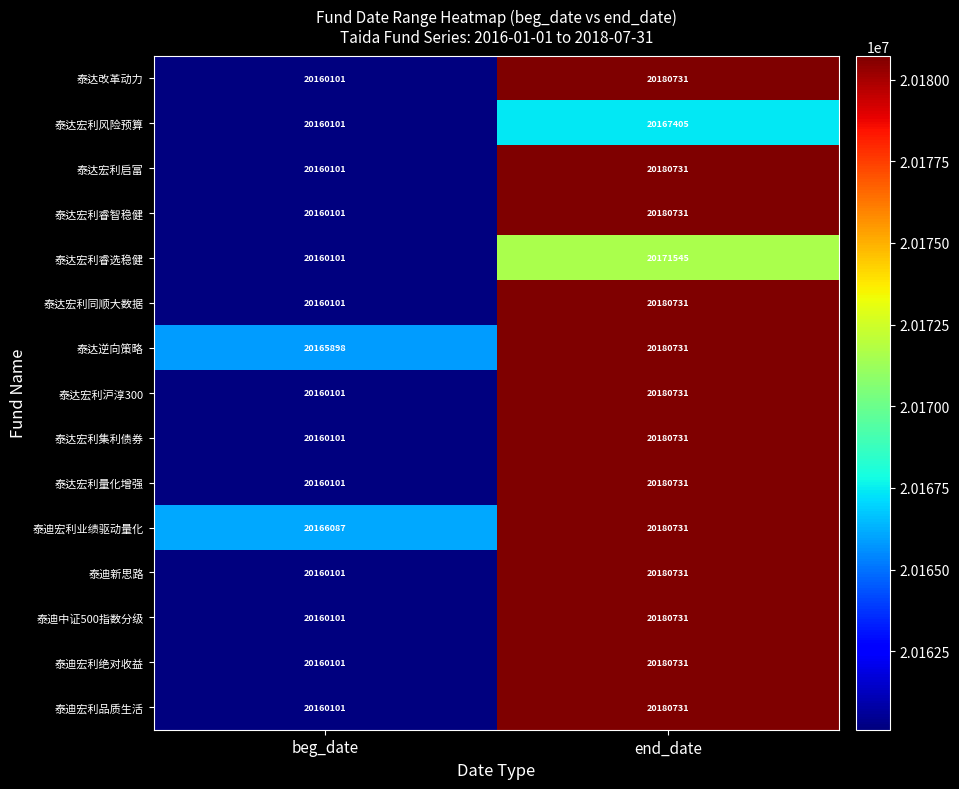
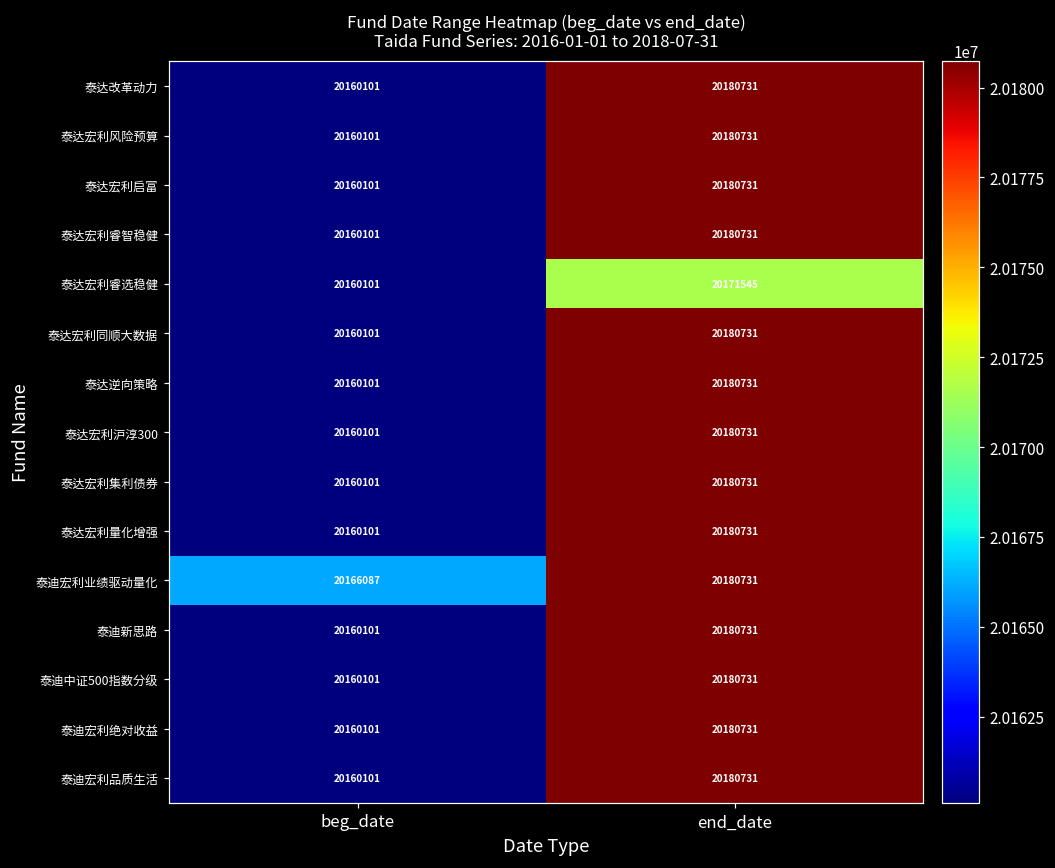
泰达宏利风险预算, end_date: 20167405 -> 20180731
泰达逆向策略, beg_date: 20165898 -> 20160101
